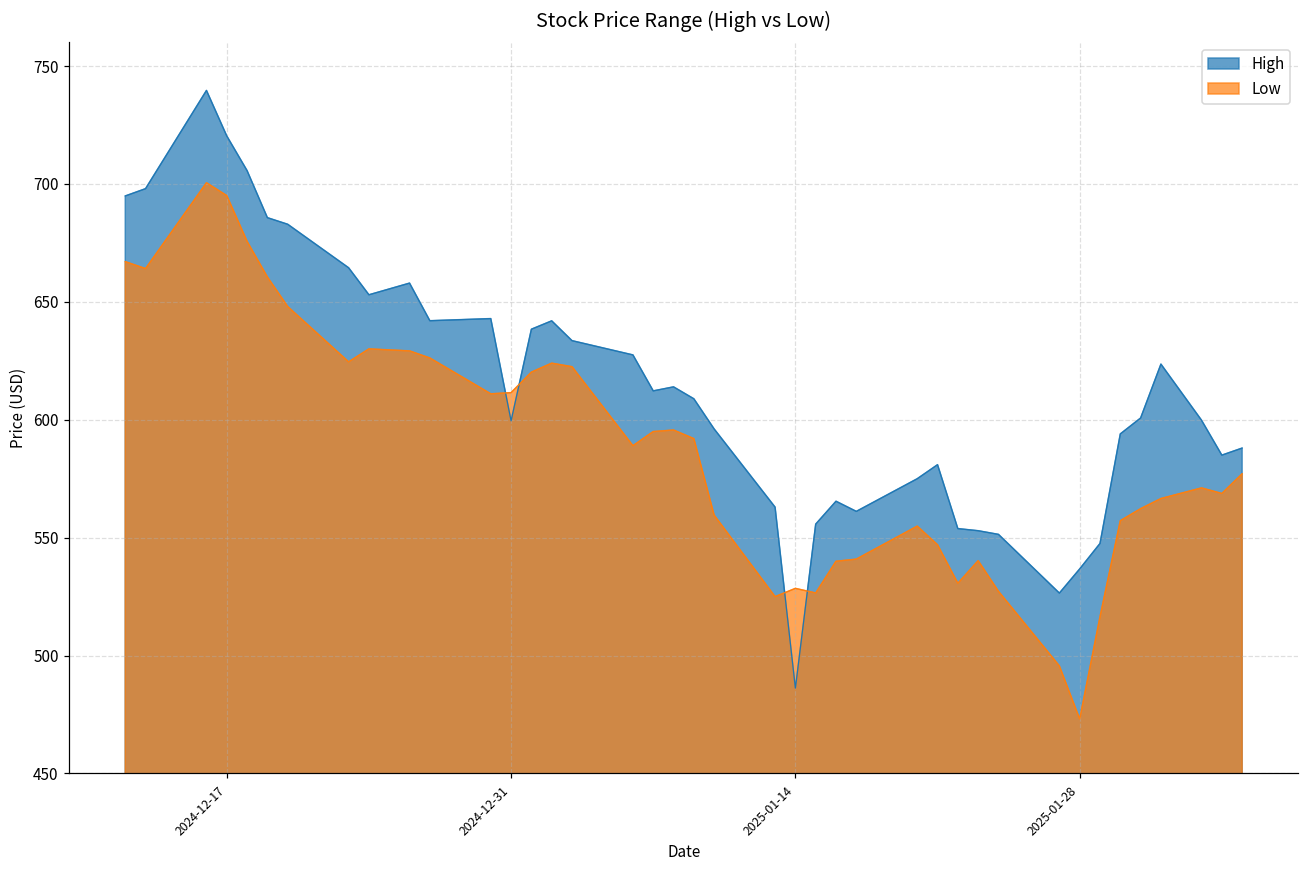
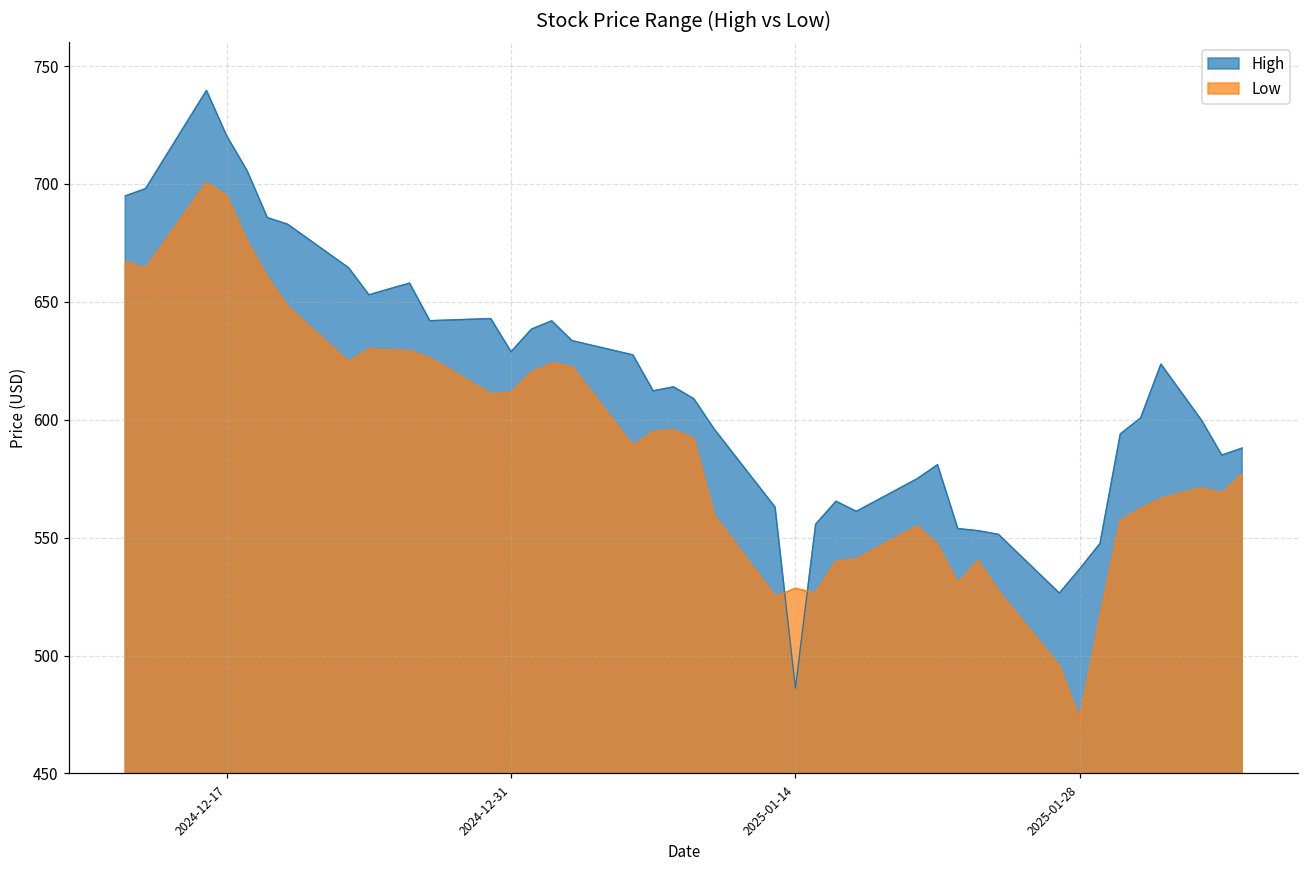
High, 2024-12-31: 600 -> 629
